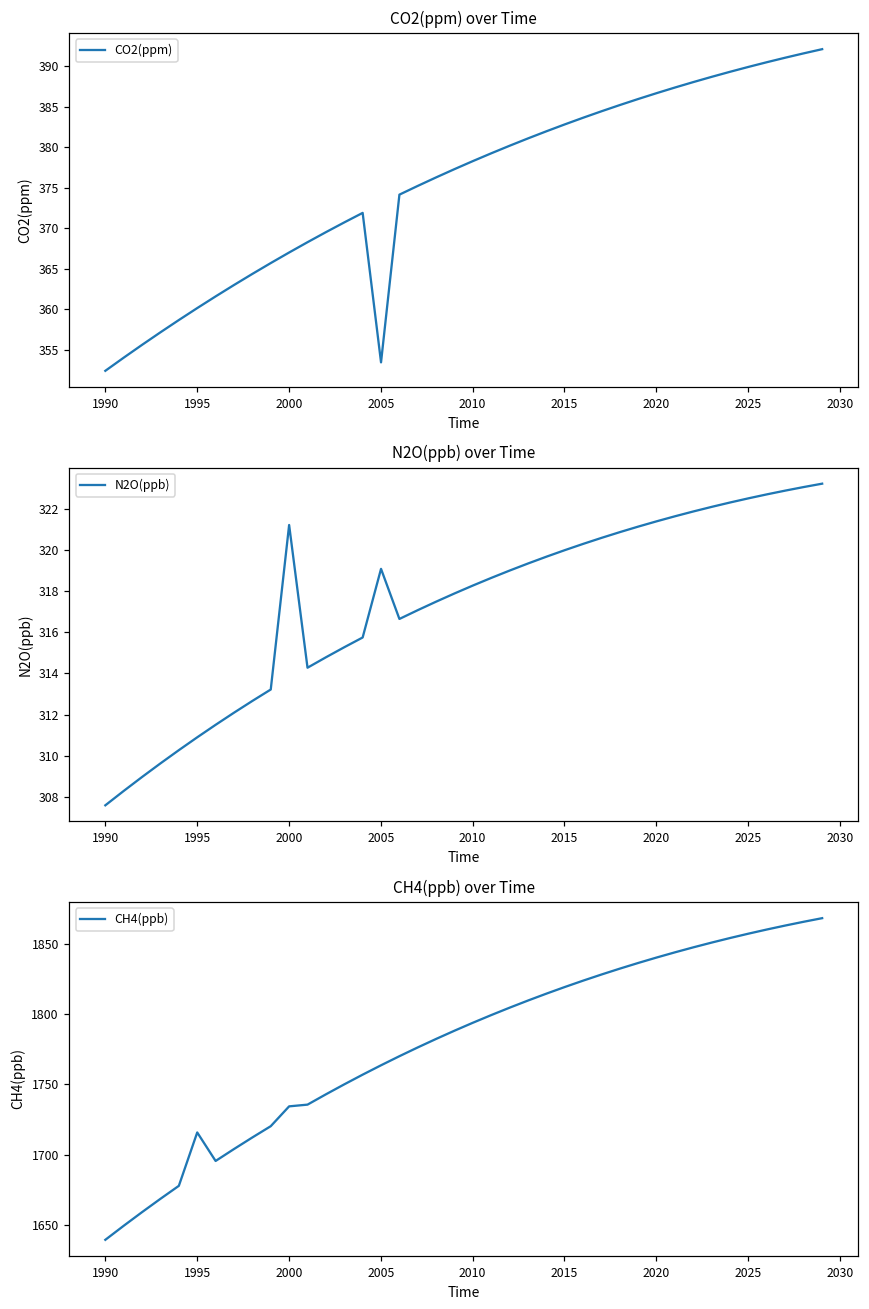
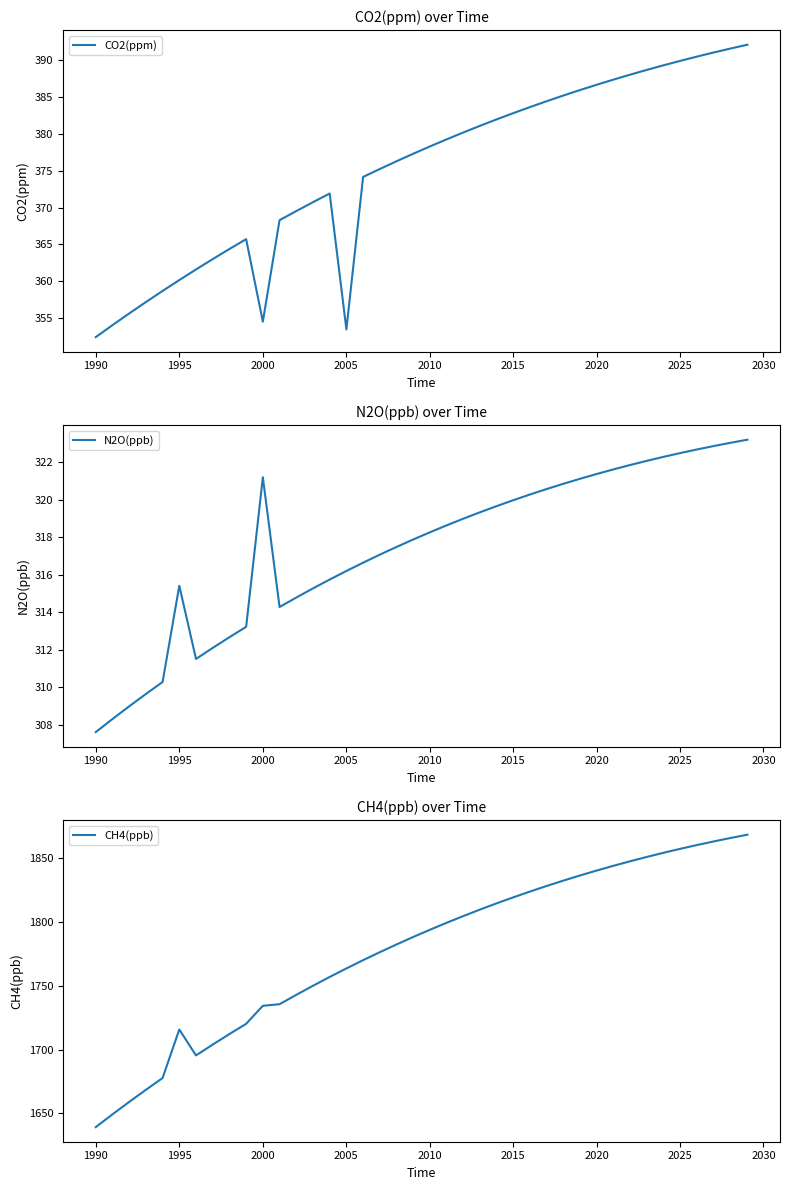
CO2(ppm) over Time, 2000: 367 -> 354
N2O(ppb) over Time, 1995: 310.9 -> 315.4
N2O(ppb) over Time, 2005: 319.1 -> 316.2
